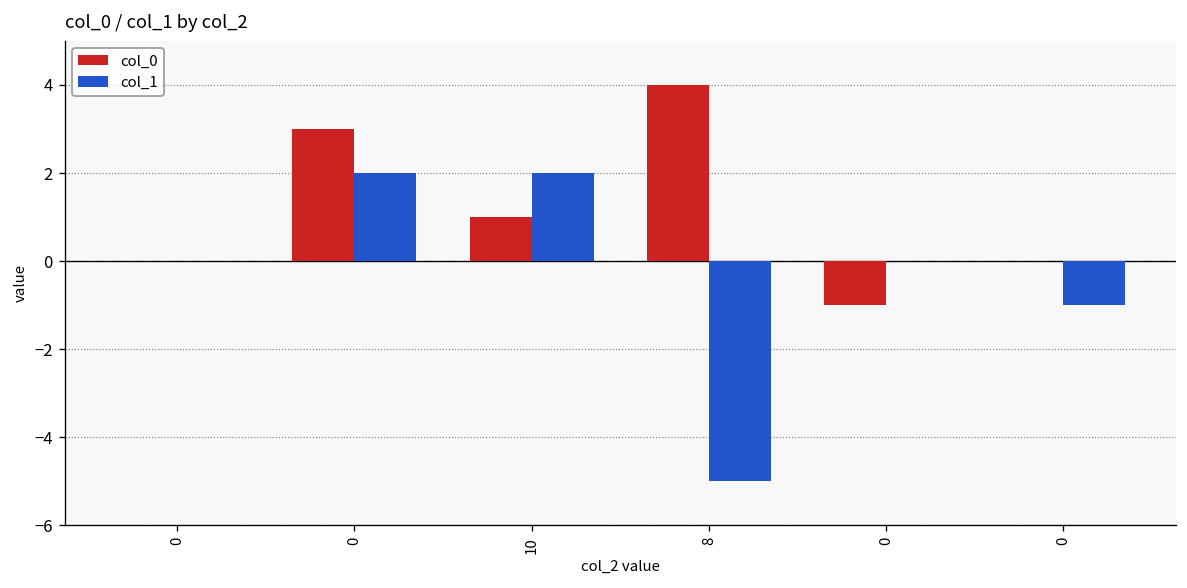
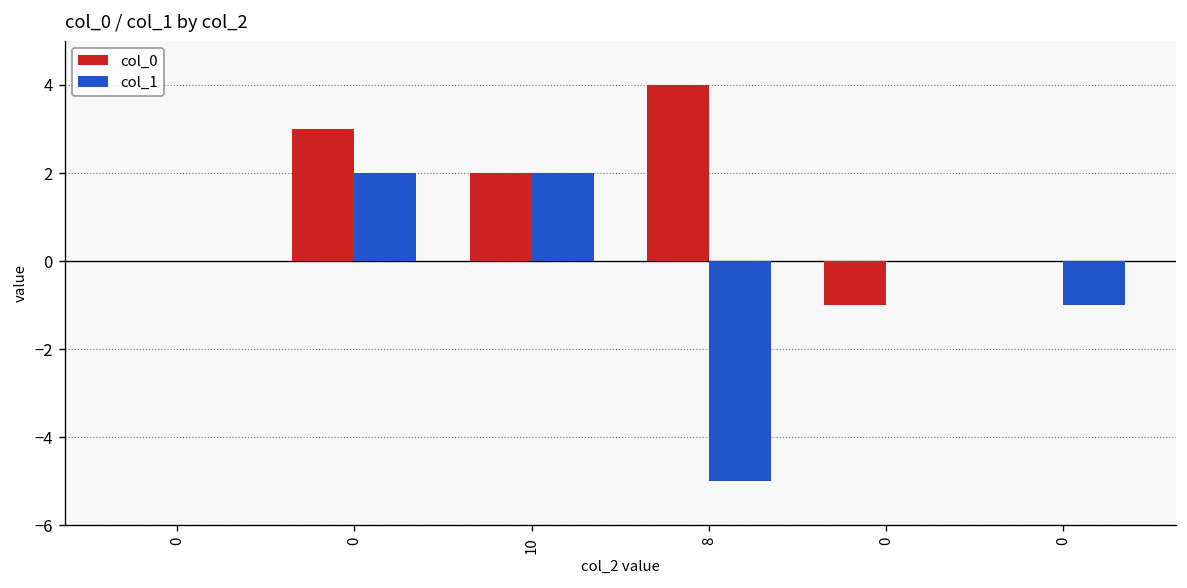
col_0, 10: 1 -> 2
